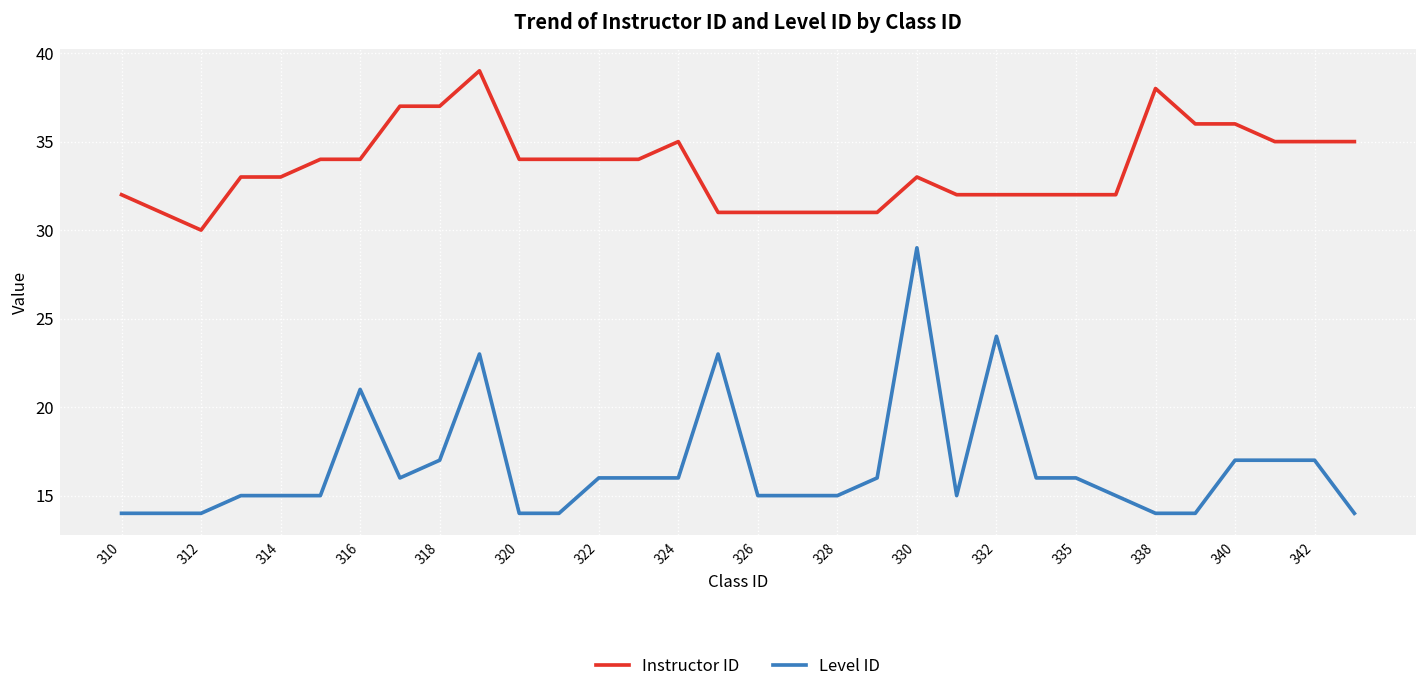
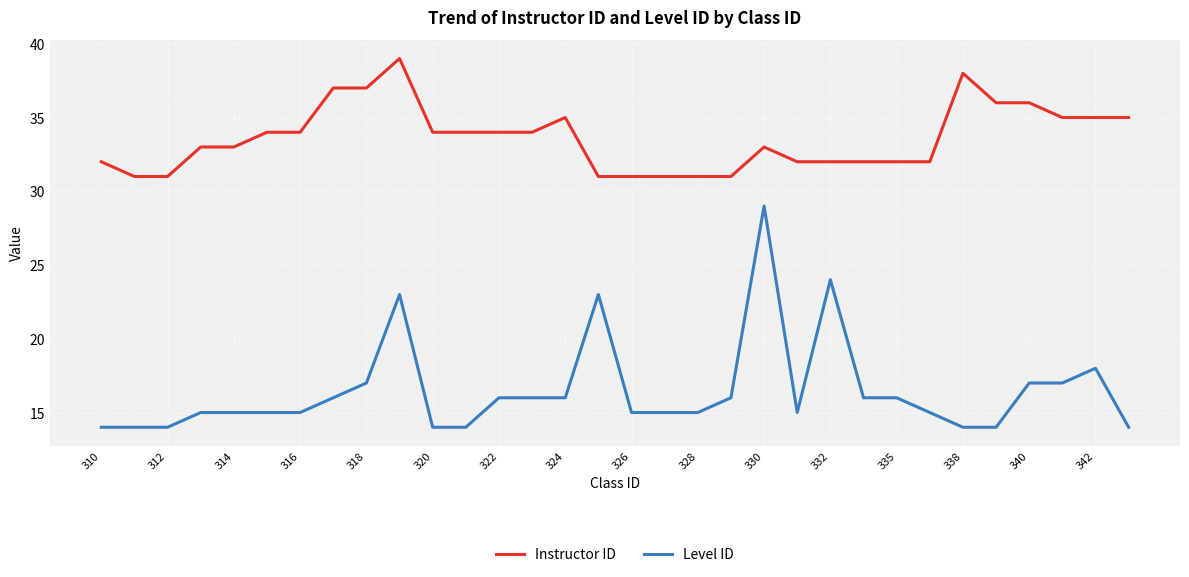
Instructor ID, 312: 30 -> 31
Level ID, 316: 21 -> 15
Level ID, 342: 17 -> 18
